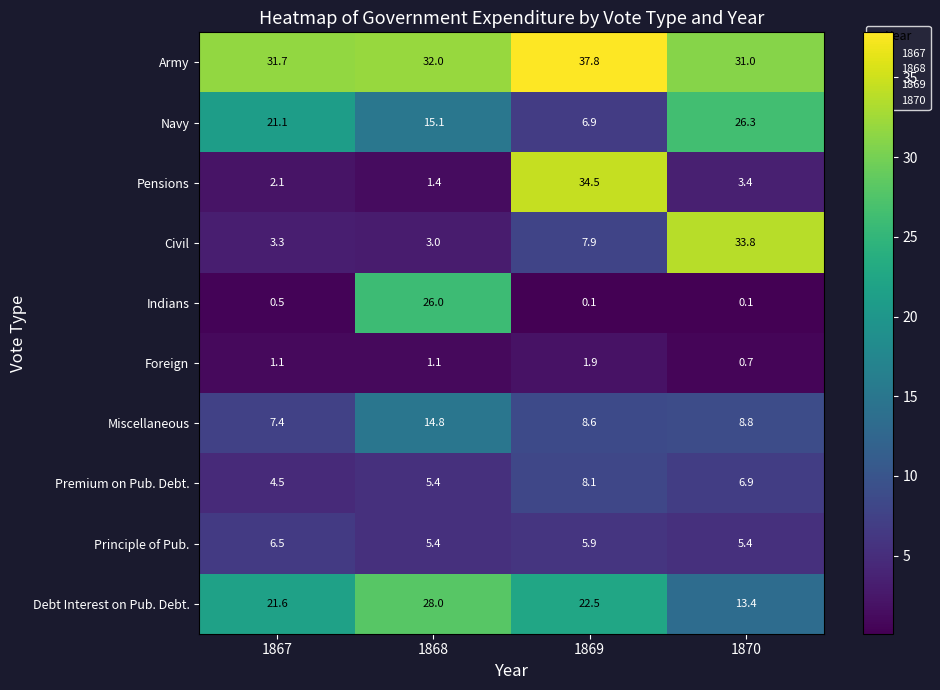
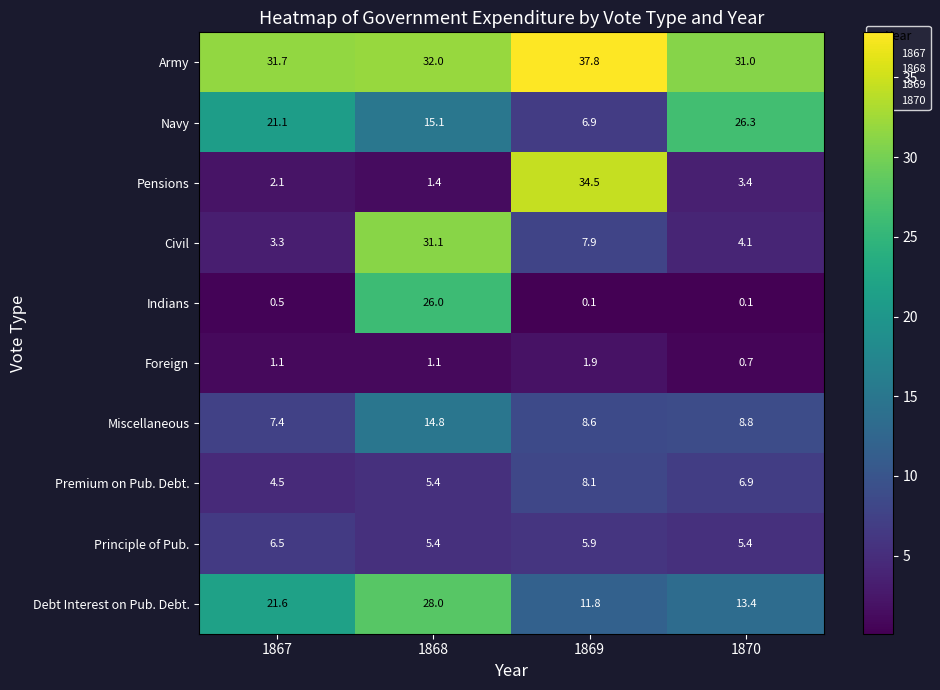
Civil, 1868: 3.0 -> 31.1
Civil, 1870: 33.8 -> 4.1
Debt Interest on Pub. Debt., 1869: 22.5 -> 11.8
